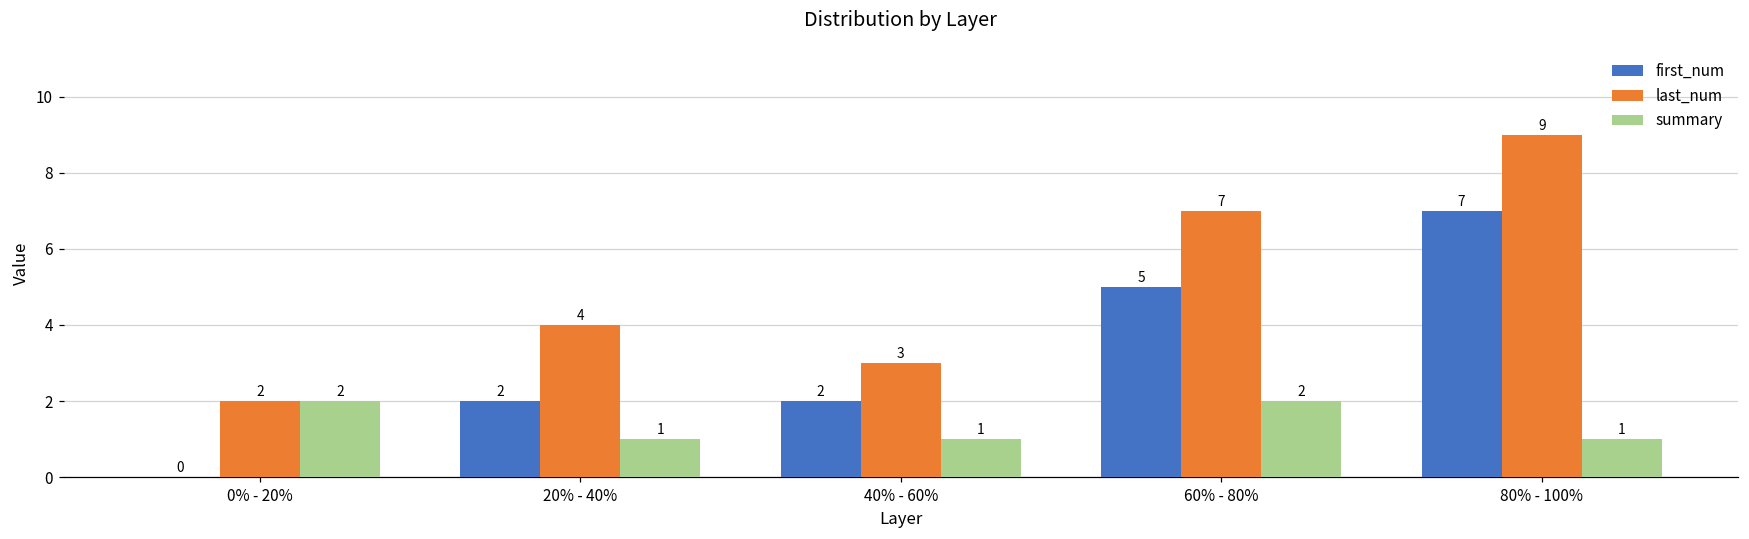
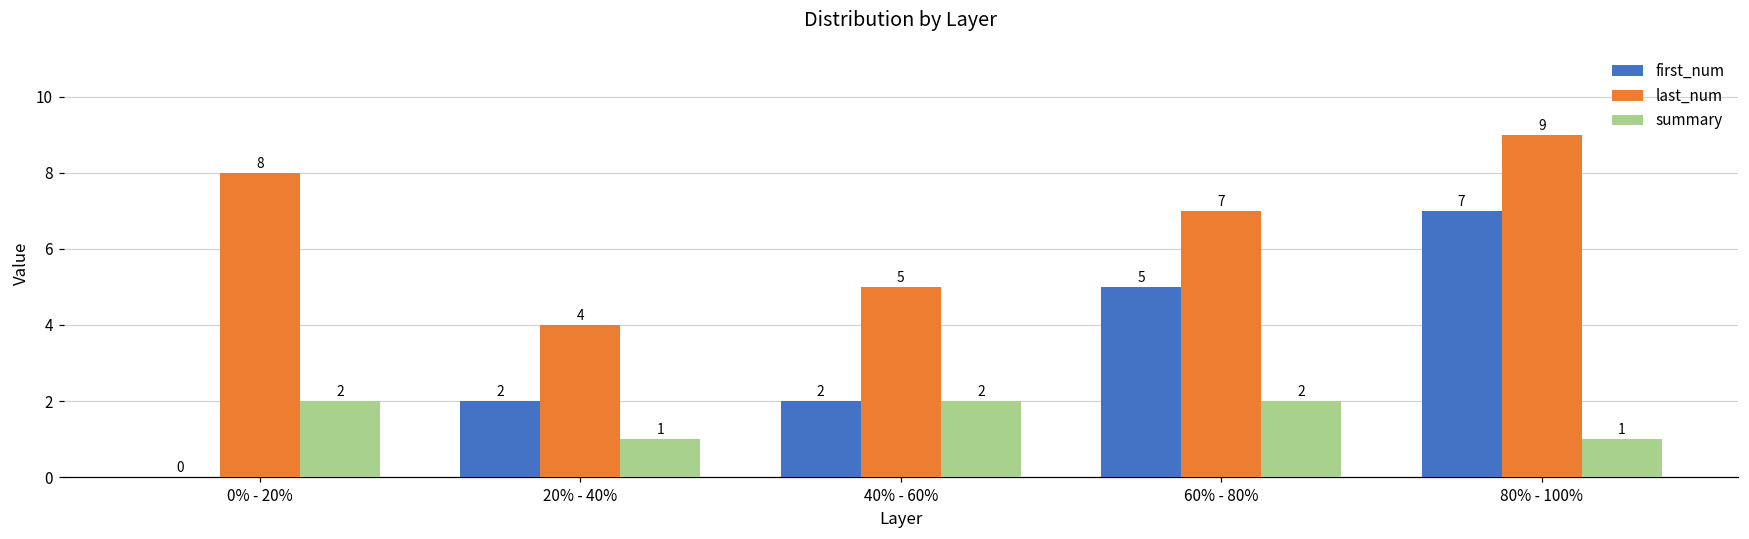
last_num, 0% - 20%: 2 -> 8
last_num, 40% - 60%: 3 -> 5
summary, 40% - 60%: 1 -> 2
